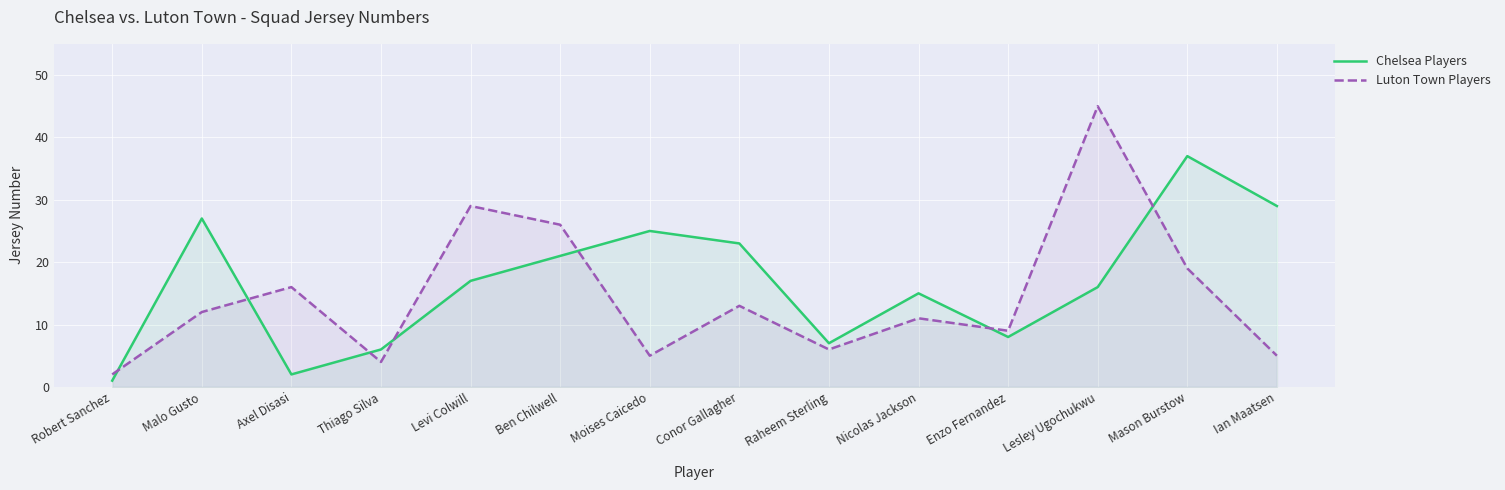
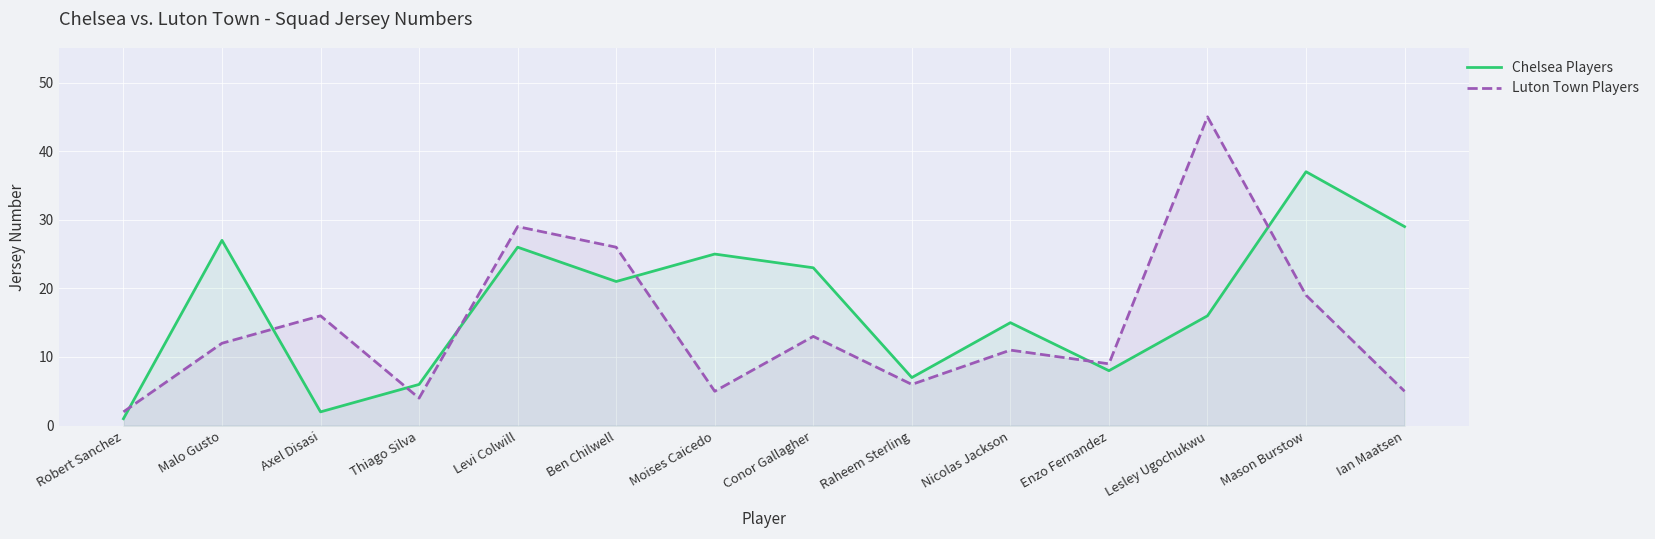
Chelsea Players, Levi Colwill: 17 -> 26
